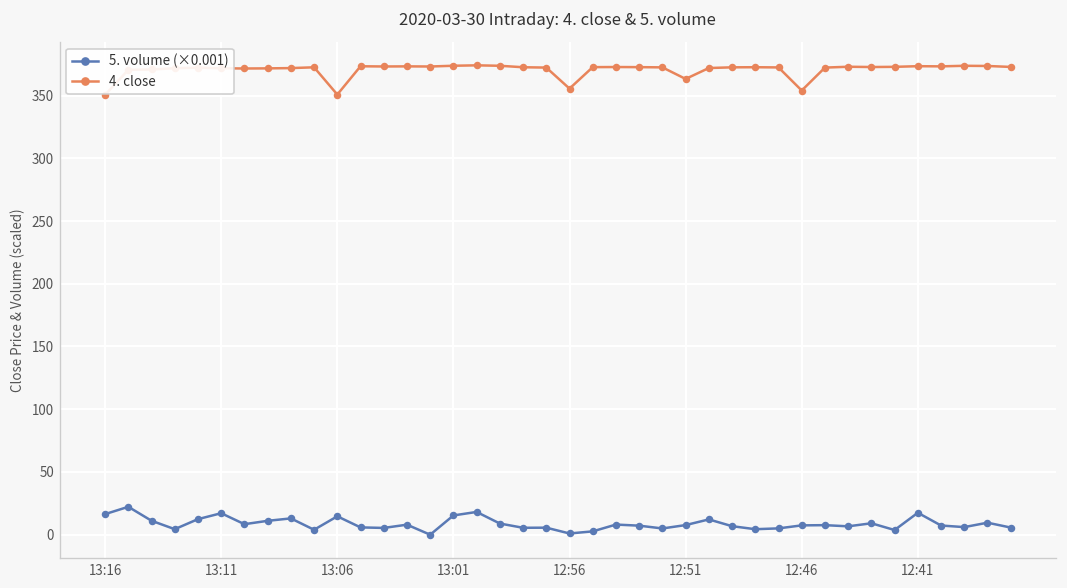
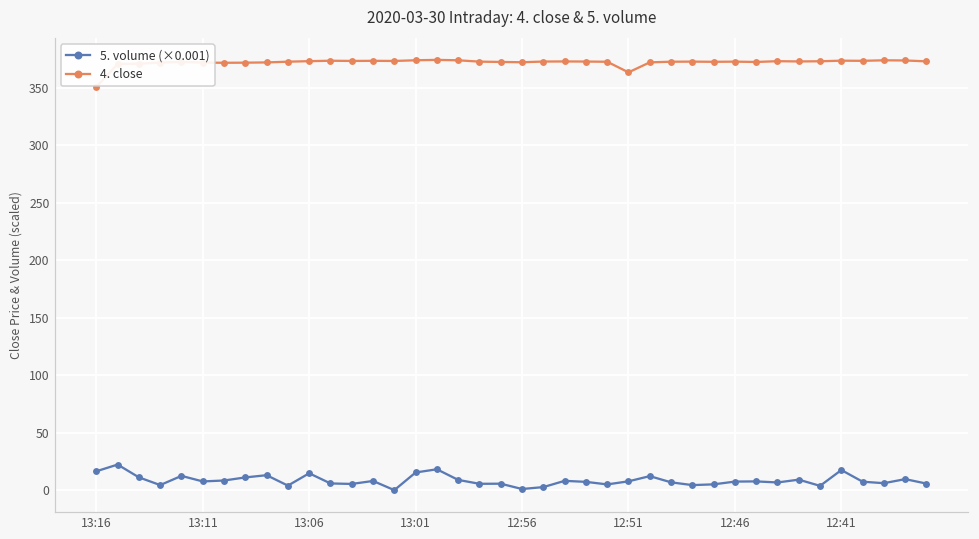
5. volume (×0.001), 13:11: 17 -> 8
4. close, 13:06: 351 -> 373
4. close, 12:56: 356 -> 372
4. close, 12:46: 354 -> 373
